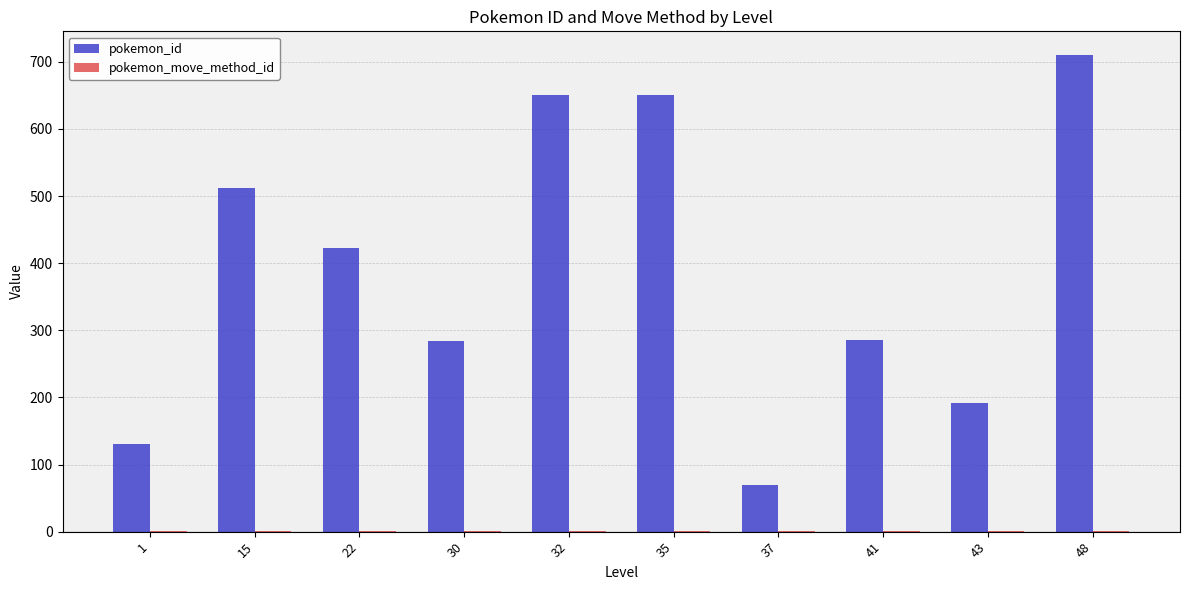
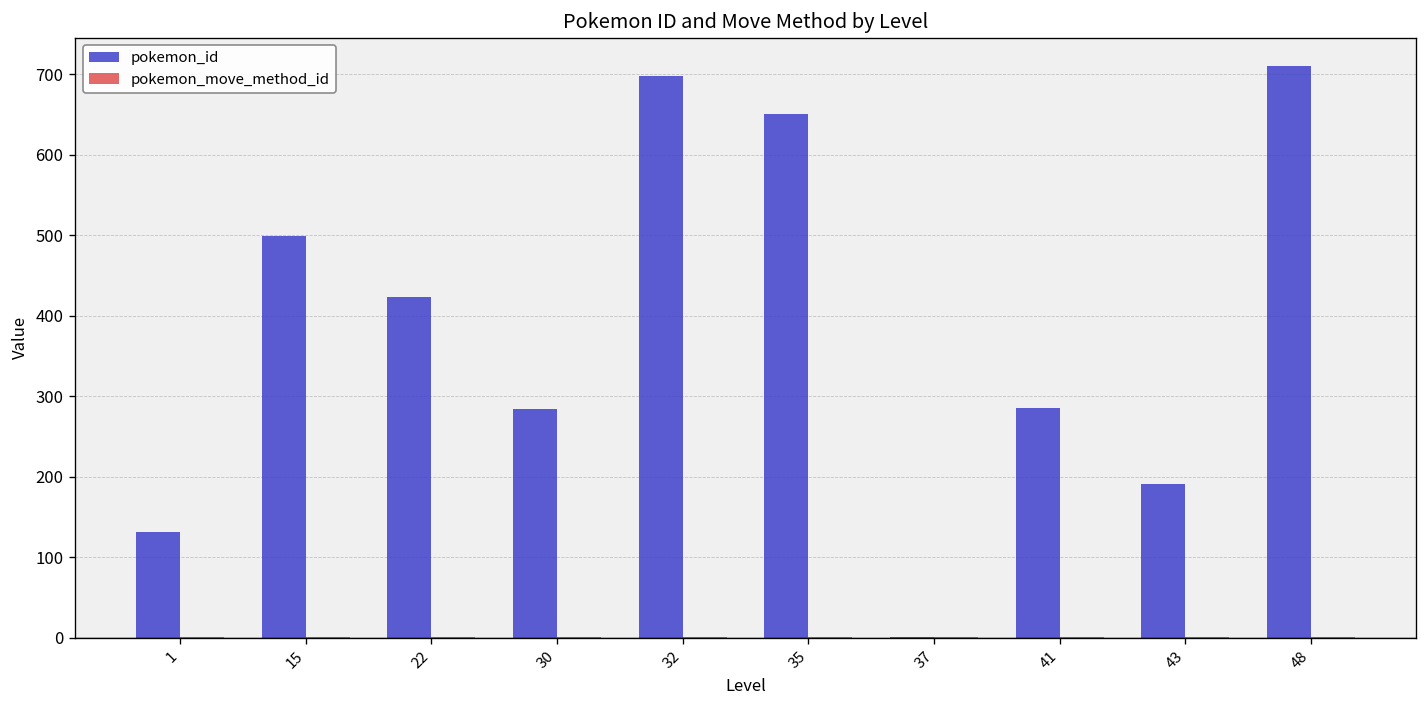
pokemon_id, 15: 510 -> 500
pokemon_id, 32: 650 -> 700
pokemon_id, 37: 70 -> 0
